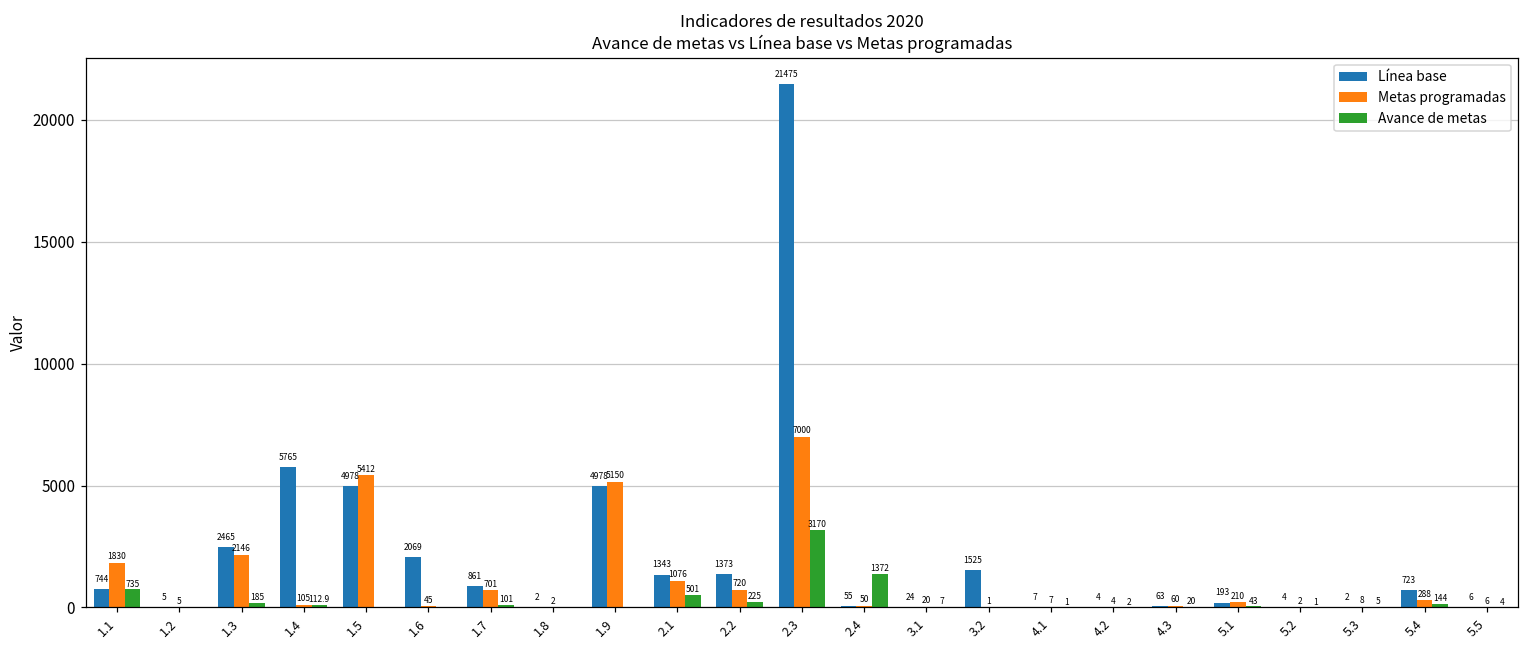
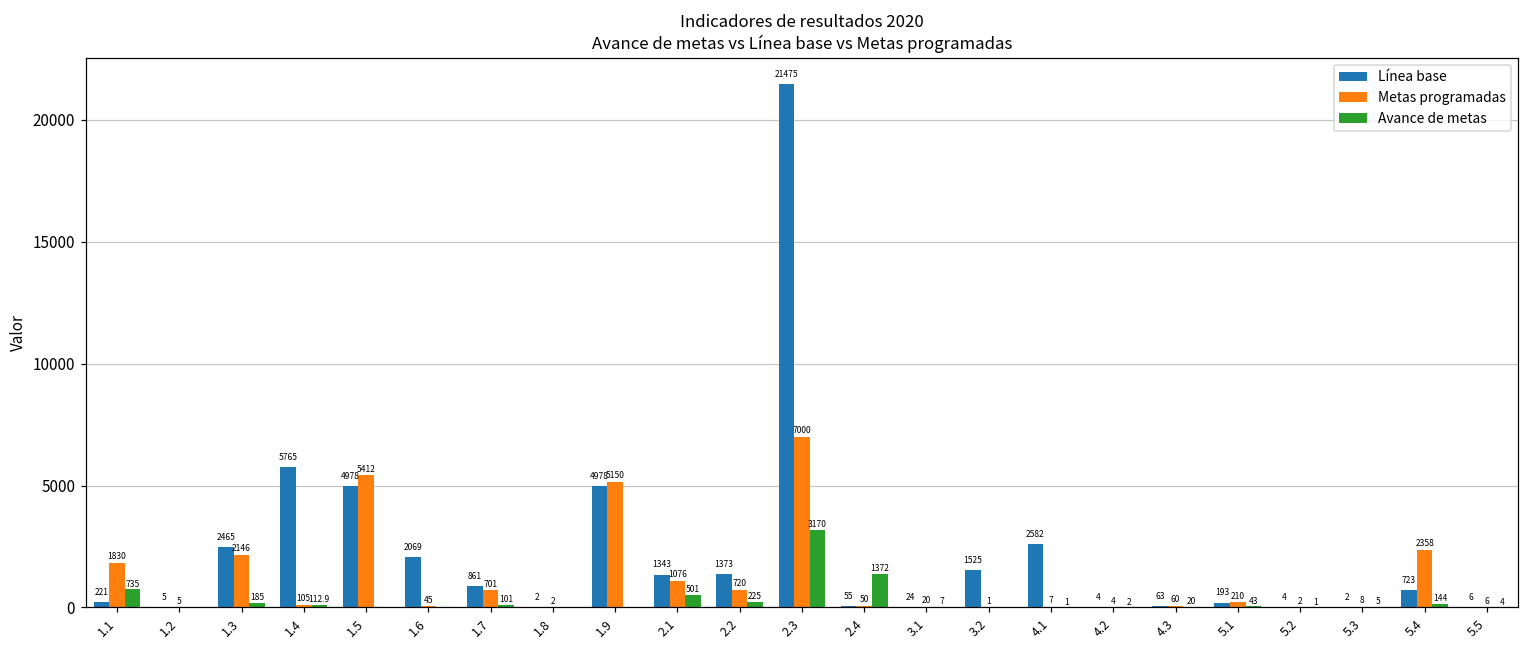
Línea base, 1.1: 744 -> 221
Línea base, 4.1: 7 -> 2582
Metas programadas, 5.4: 288 -> 2358
